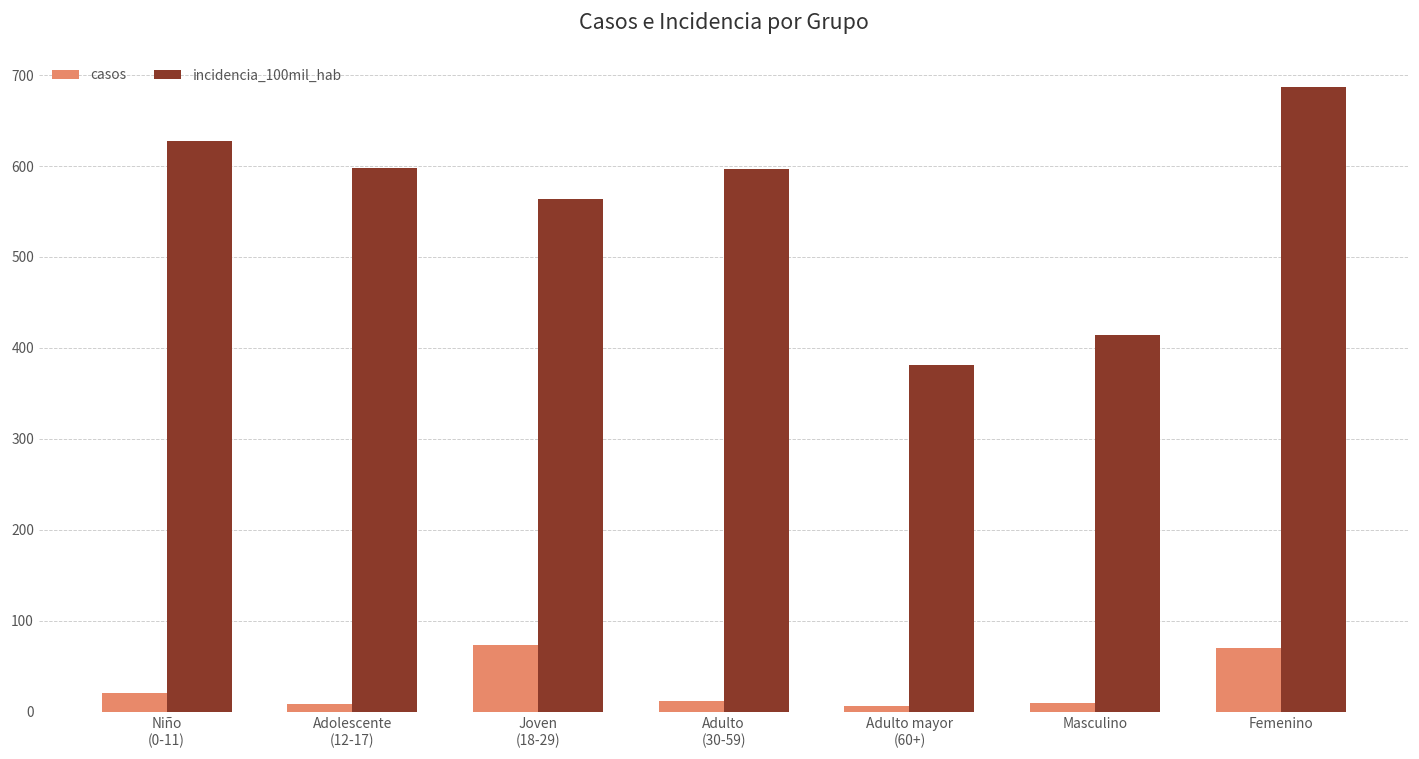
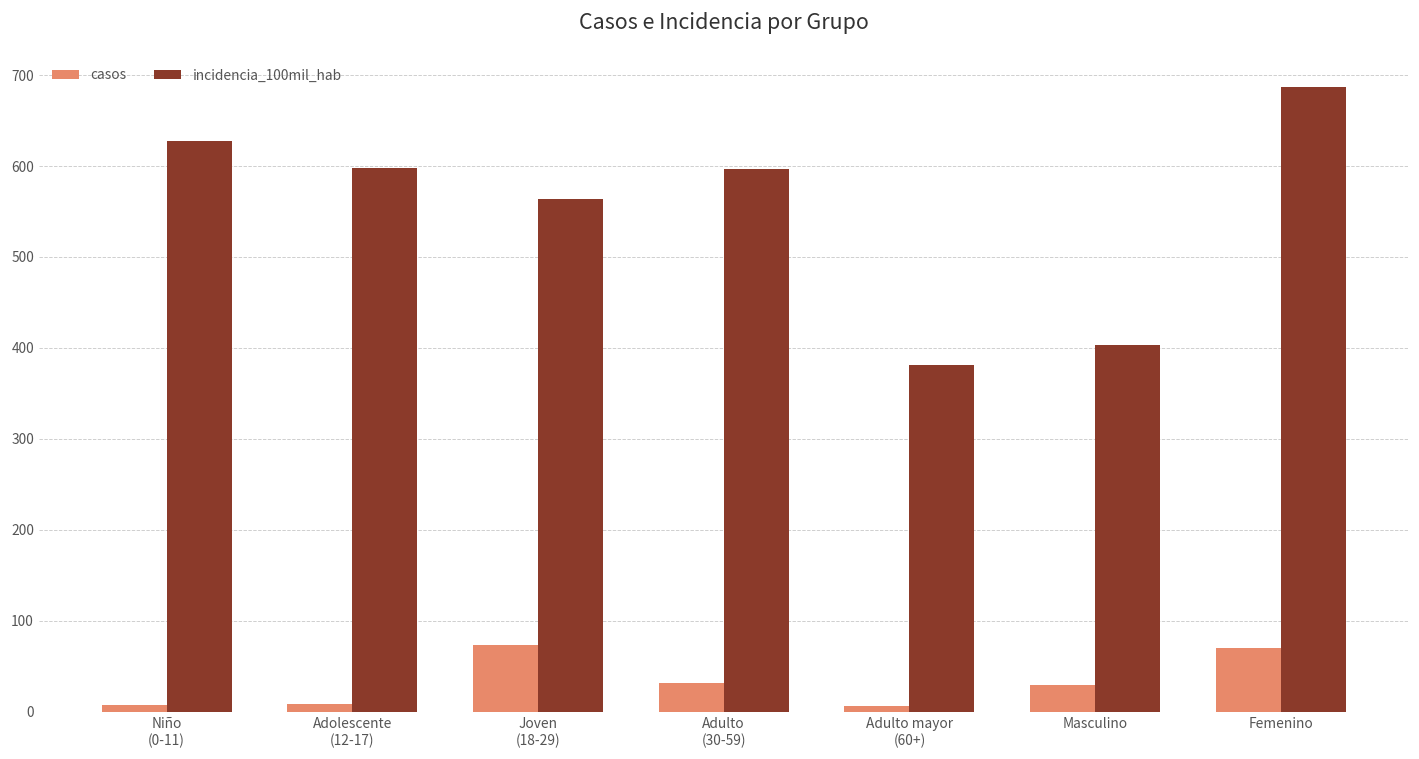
casos, Niño (0-11): 20 -> 10
casos, Adulto (30-59): 10 -> 30
casos, Masculino: 10 -> 30
incidencia_100mil_hab, Masculino: 410 -> 400
